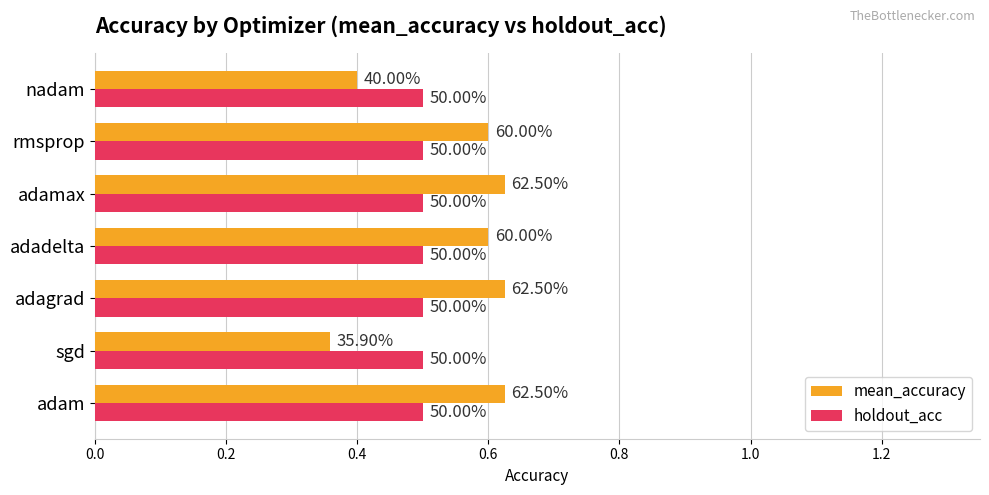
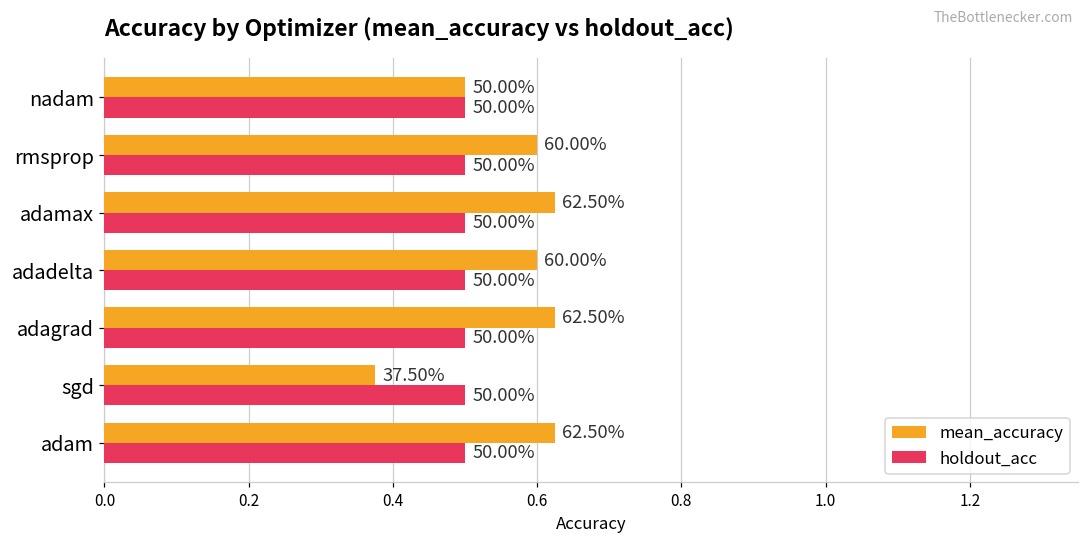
mean_accuracy, nadam: 40.00% -> 50.00%
mean_accuracy, sgd: 35.90% -> 37.50%
